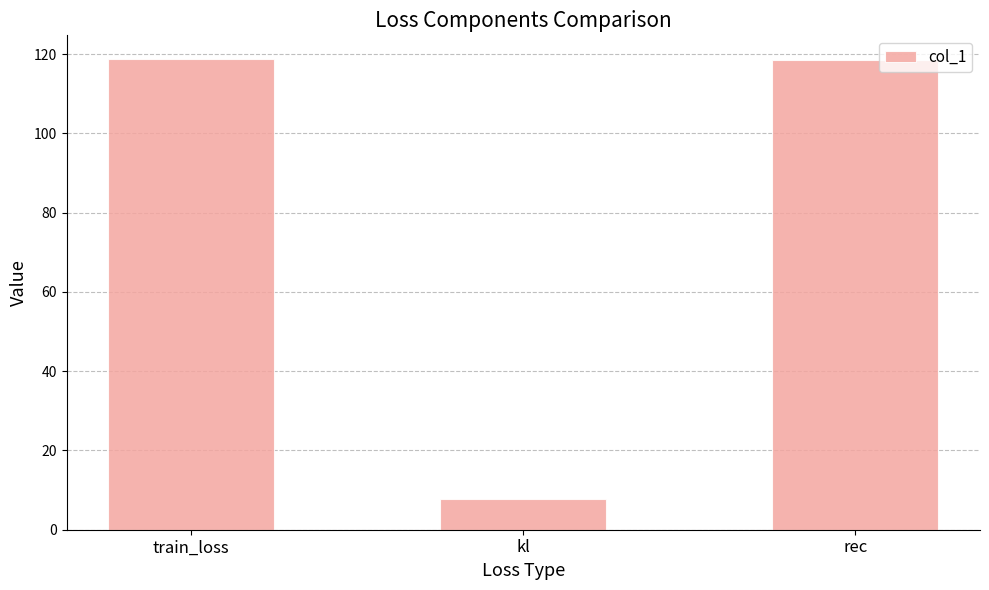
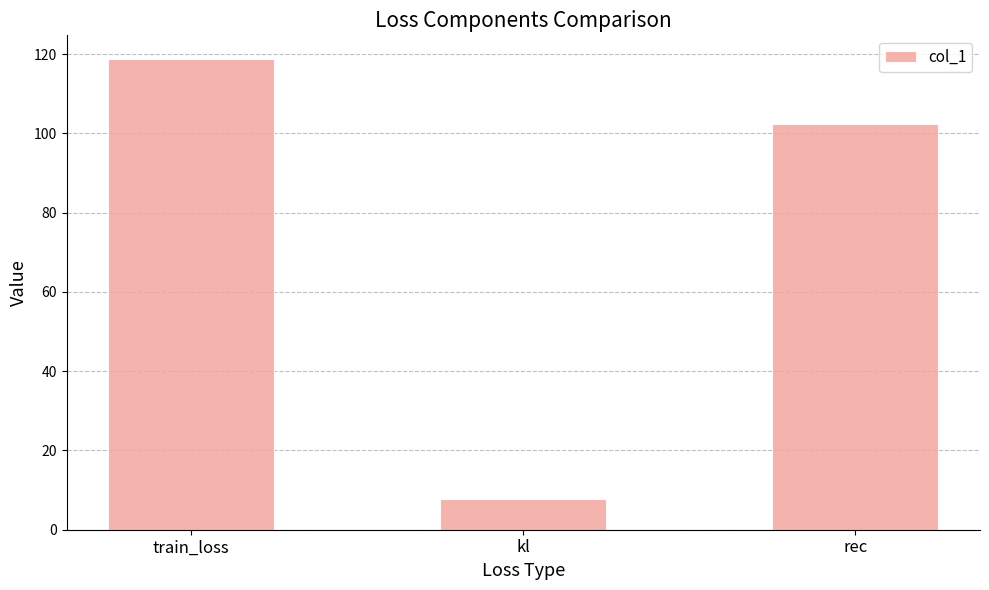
rec: 119 -> 102
